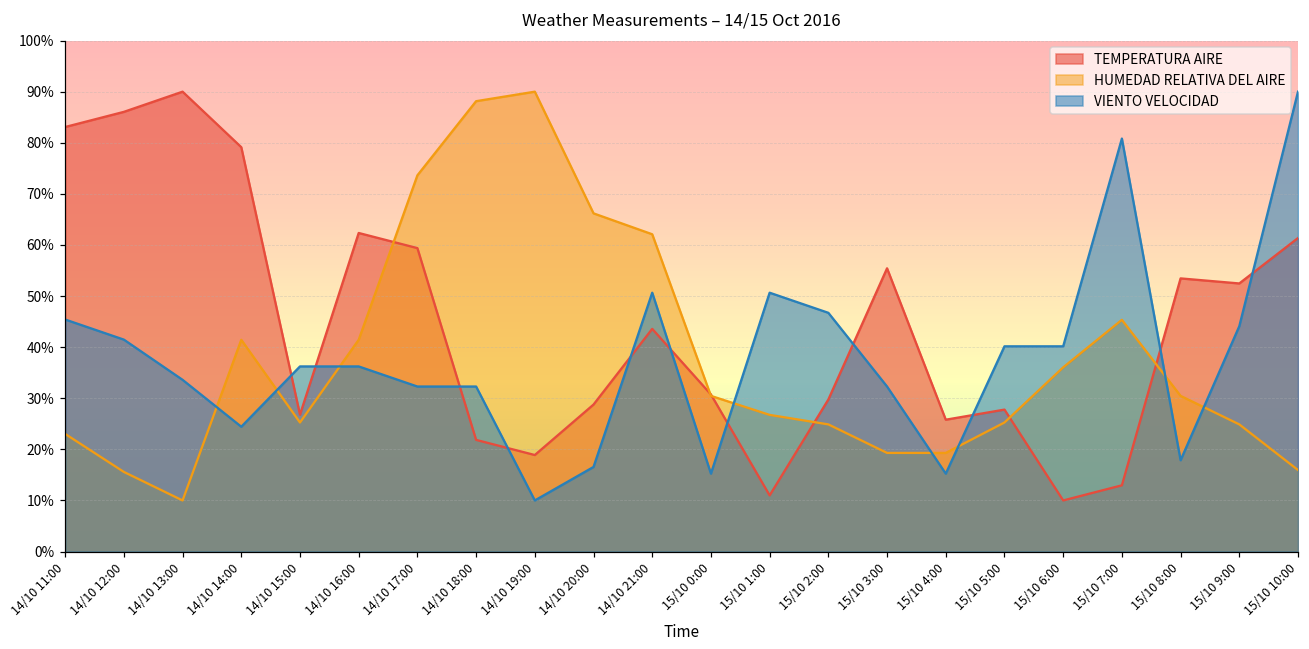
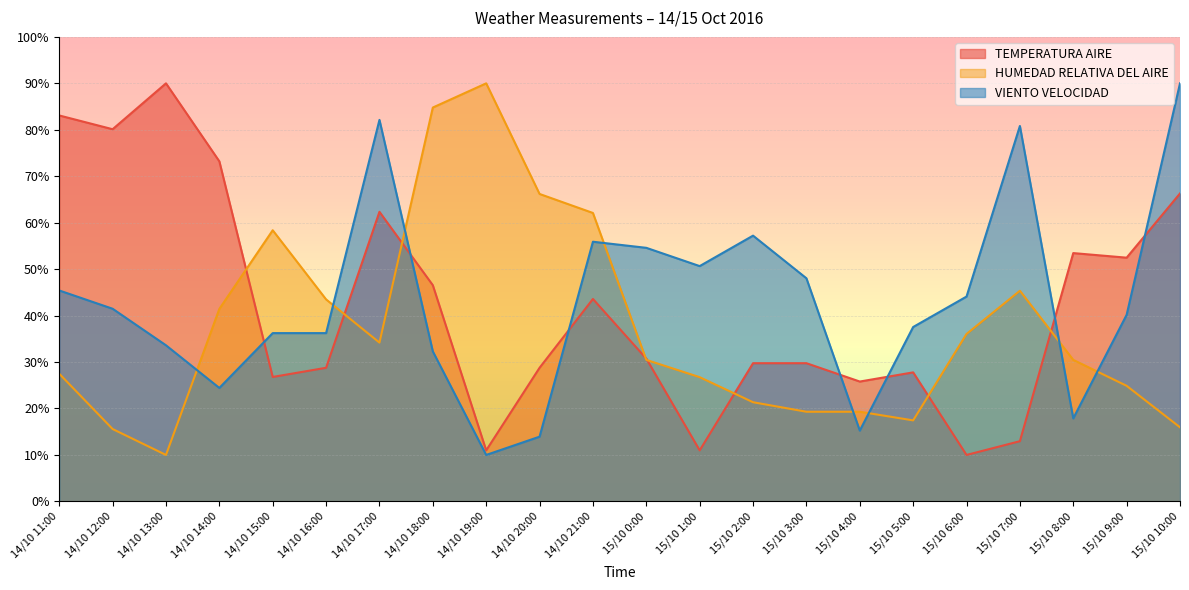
HUMEDAD RELATIVA DEL AIRE, 14/10 11:00: 23% -> 27%
TEMPERATURA AIRE, 14/10 12:00: 86% -> 80%
TEMPERATURA AIRE, 14/10 14:00: 79% -> 73%
HUMEDAD RELATIVA DEL AIRE, 14/10 15:00: 25% -> 58%
TEMPERATURA AIRE, 14/10 16:00: 62% -> 29%
HUMEDAD RELATIVA DEL AIRE, 14/10 16:00: 41% -> 43%
TEMPERATURA AIRE, 14/10 17:00: 59% -> 62%
HUMEDAD RELATIVA DEL AIRE, 14/10 17:00: 74% -> 34%
VIENTO VELOCIDAD, 14/10 17:00: 32% -> 82%
TEMPERATURA AIRE, 14/10 18:00: 22% -> 47%
HUMEDAD RELATIVA DEL AIRE, 14/10 18:00: 88% -> 85%
TEMPERATURA AIRE, 14/10 19:00: 19% -> 11%
VIENTO VELOCIDAD, 14/10 20:00: 17% -> 14%
VIENTO VELOCIDAD, 14/10 21:00: 51% -> 56%
VIENTO VELOCIDAD, 15/10 0:00: 15% -> 55%
HUMEDAD RELATIVA DEL AIRE, 15/10 2:00: 25% -> 21%
VIENTO VELOCIDAD, 15/10 2:00: 47% -> 57%
TEMPERATURA AIRE, 15/10 3:00: 55% -> 30%
VIENTO VELOCIDAD, 15/10 3:00: 32% -> 48%
HUMEDAD RELATIVA DEL AIRE, 15/10 5:00: 25% -> 17%
VIENTO VELOCIDAD, 15/10 5:00: 40% -> 38%
VIENTO VELOCIDAD, 15/10 6:00: 40% -> 44%
VIENTO VELOCIDAD, 15/10 9:00: 44% -> 40%
TEMPERATURA AIRE, 15/10 10:00: 61% -> 66%
